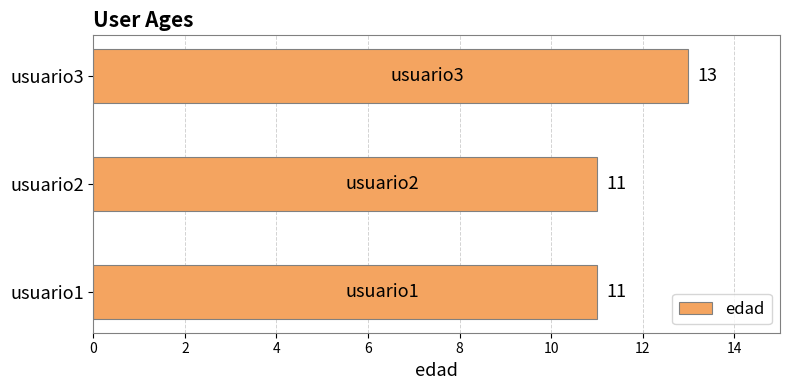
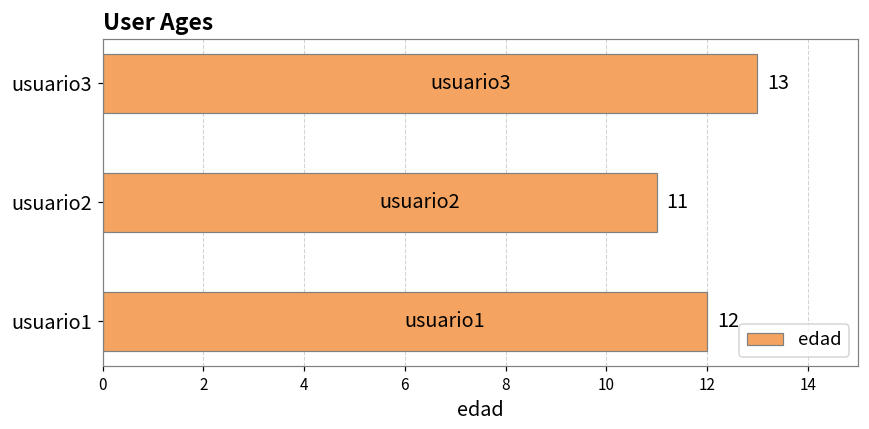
usuario1: 11 -> 12
